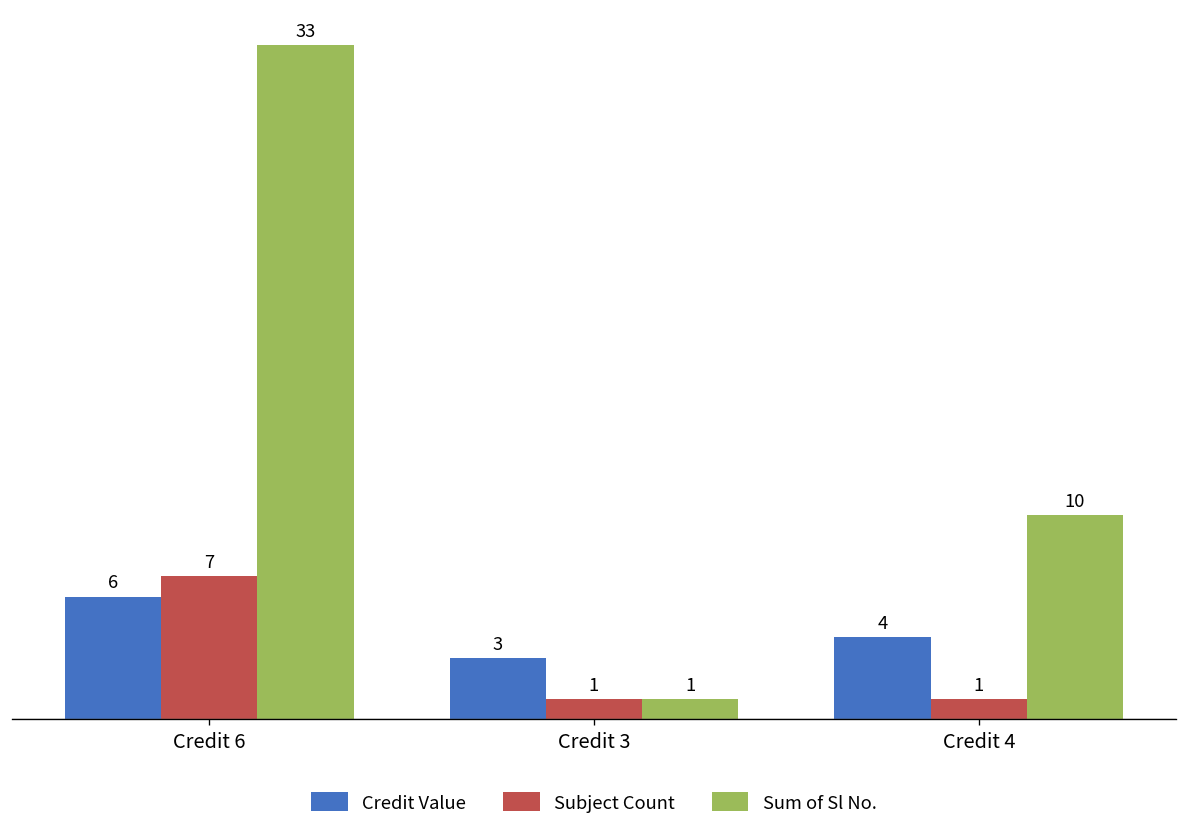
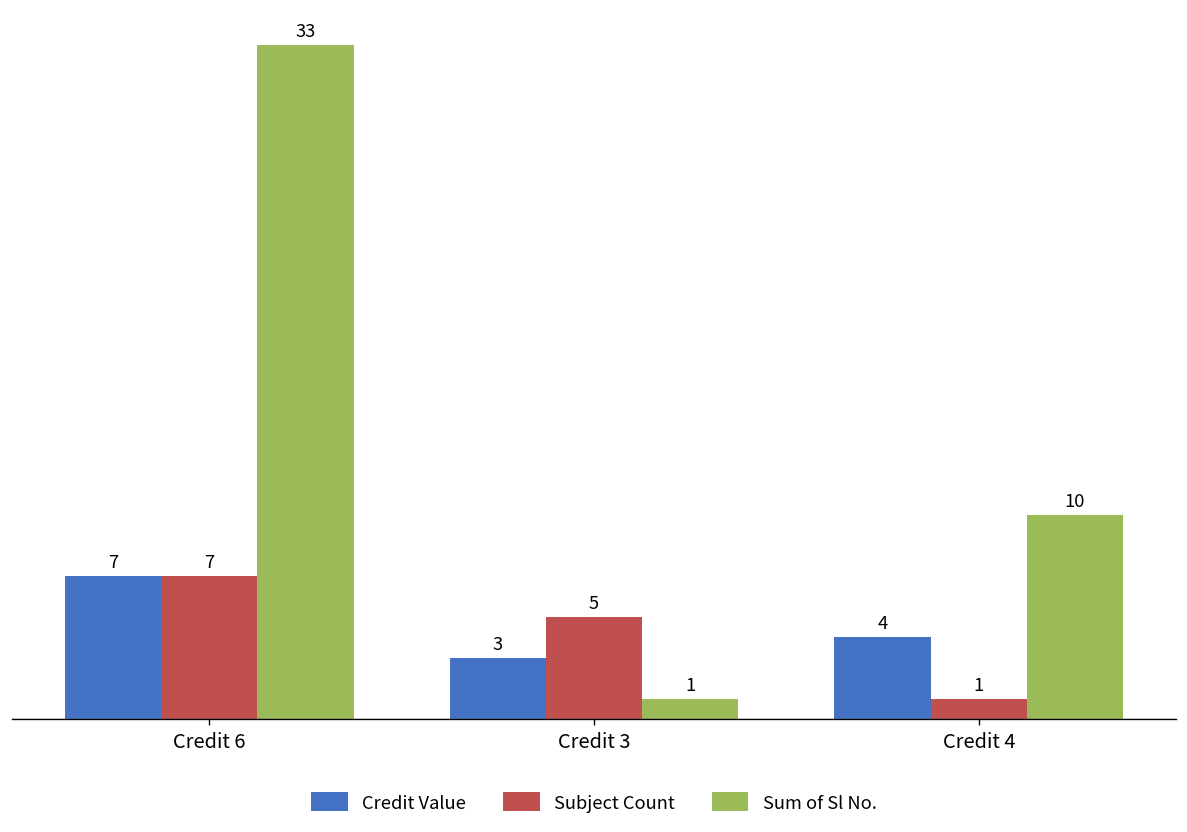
Credit Value, Credit 6: 6 -> 7
Subject Count, Credit 3: 1 -> 5
